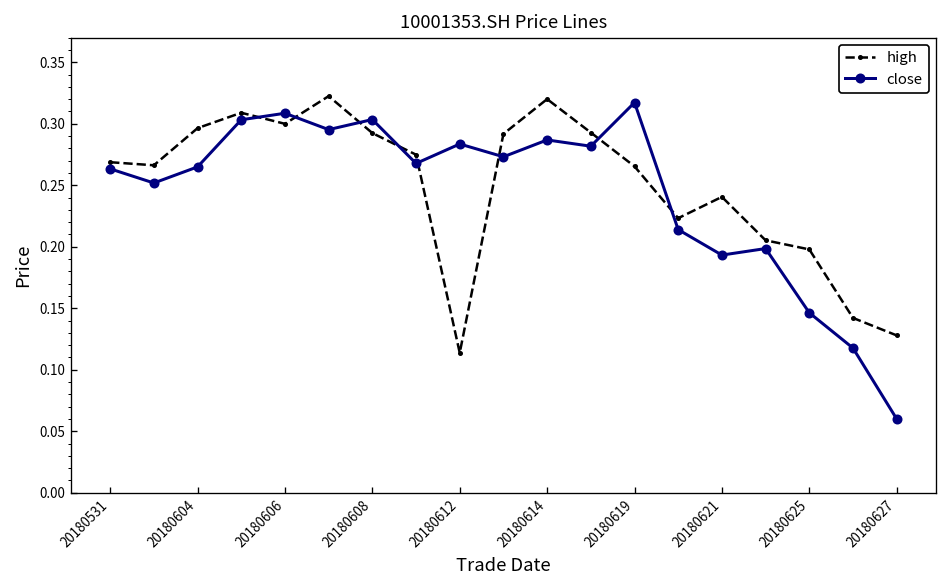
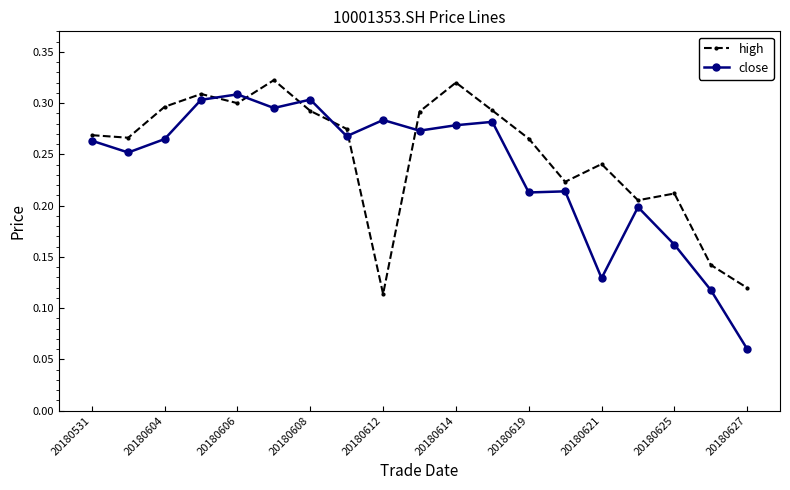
close, 20180614: 0.287 -> 0.278
close, 20180619: 0.317 -> 0.213
close, 20180621: 0.193 -> 0.129
high, 20180625: 0.198 -> 0.212
close, 20180625: 0.146 -> 0.162
high, 20180627: 0.128 -> 0.120
